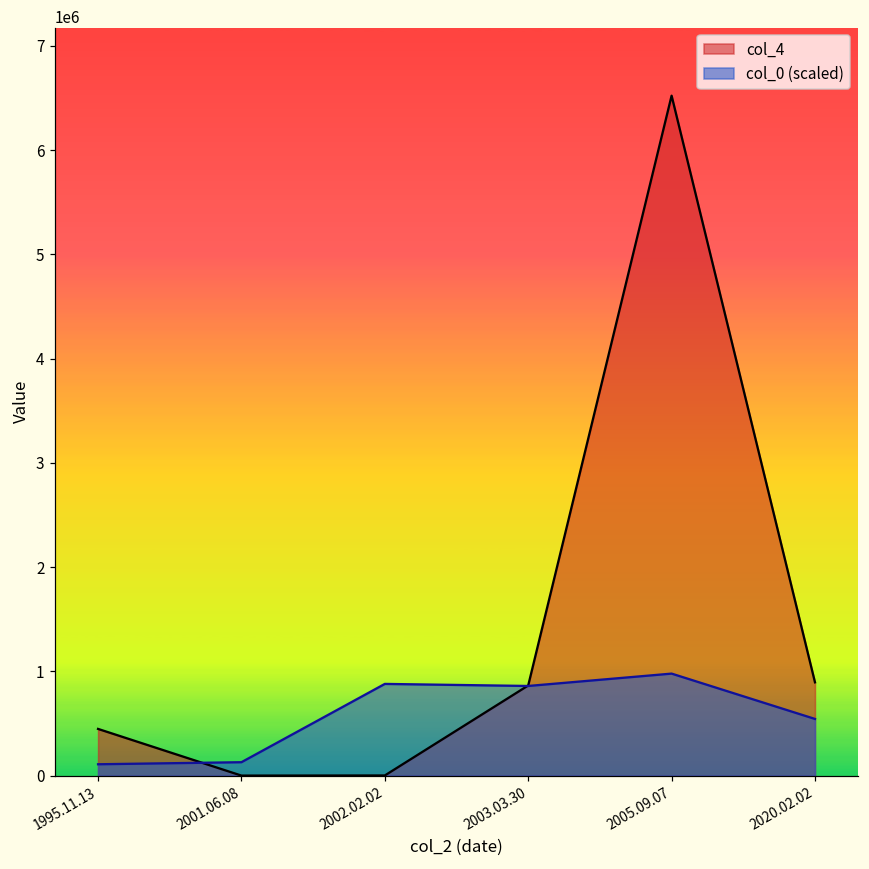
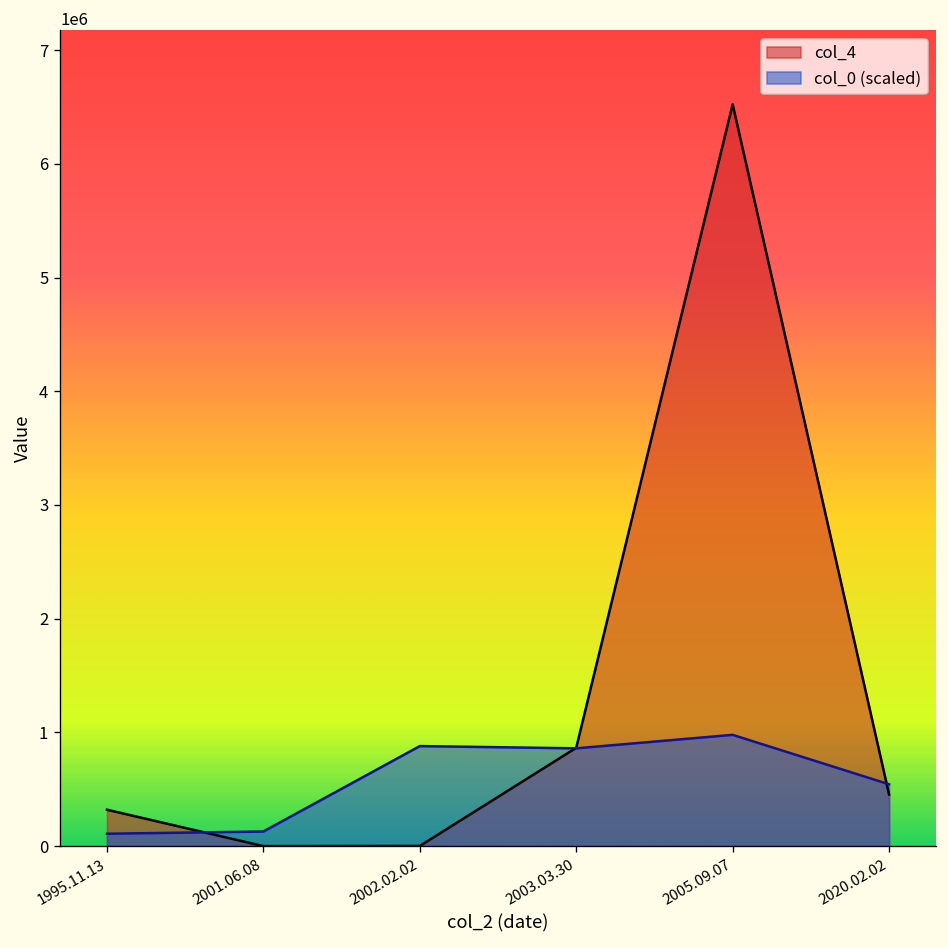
col_4, 1995.11.13: 400000 -> 300000
col_4, 2020.02.02: 900000 -> 500000
